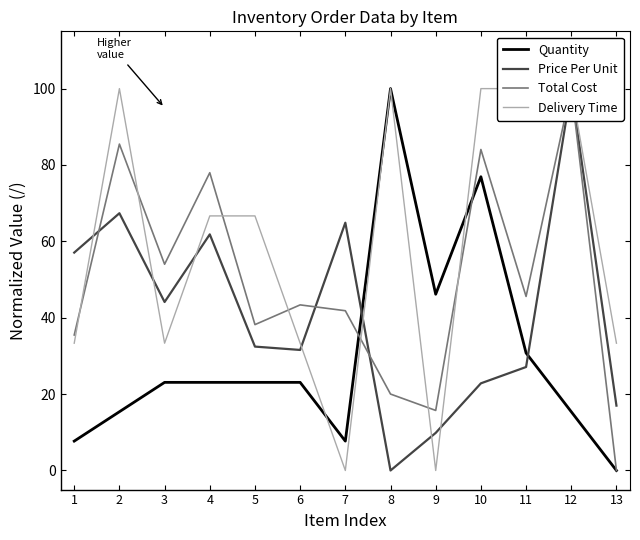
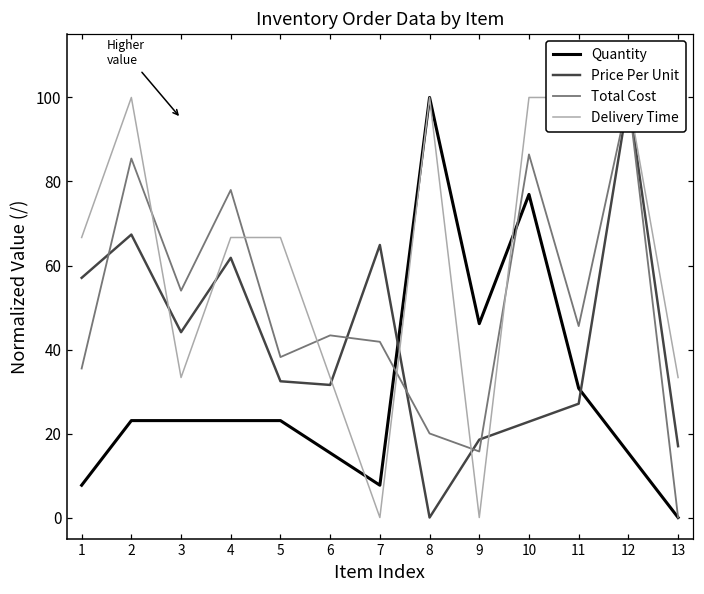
Delivery Time, 1: 33 -> 67
Quantity, 2: 15 -> 23
Quantity, 6: 23 -> 15
Price Per Unit, 9: 10 -> 19
Total Cost, 10: 84 -> 86
